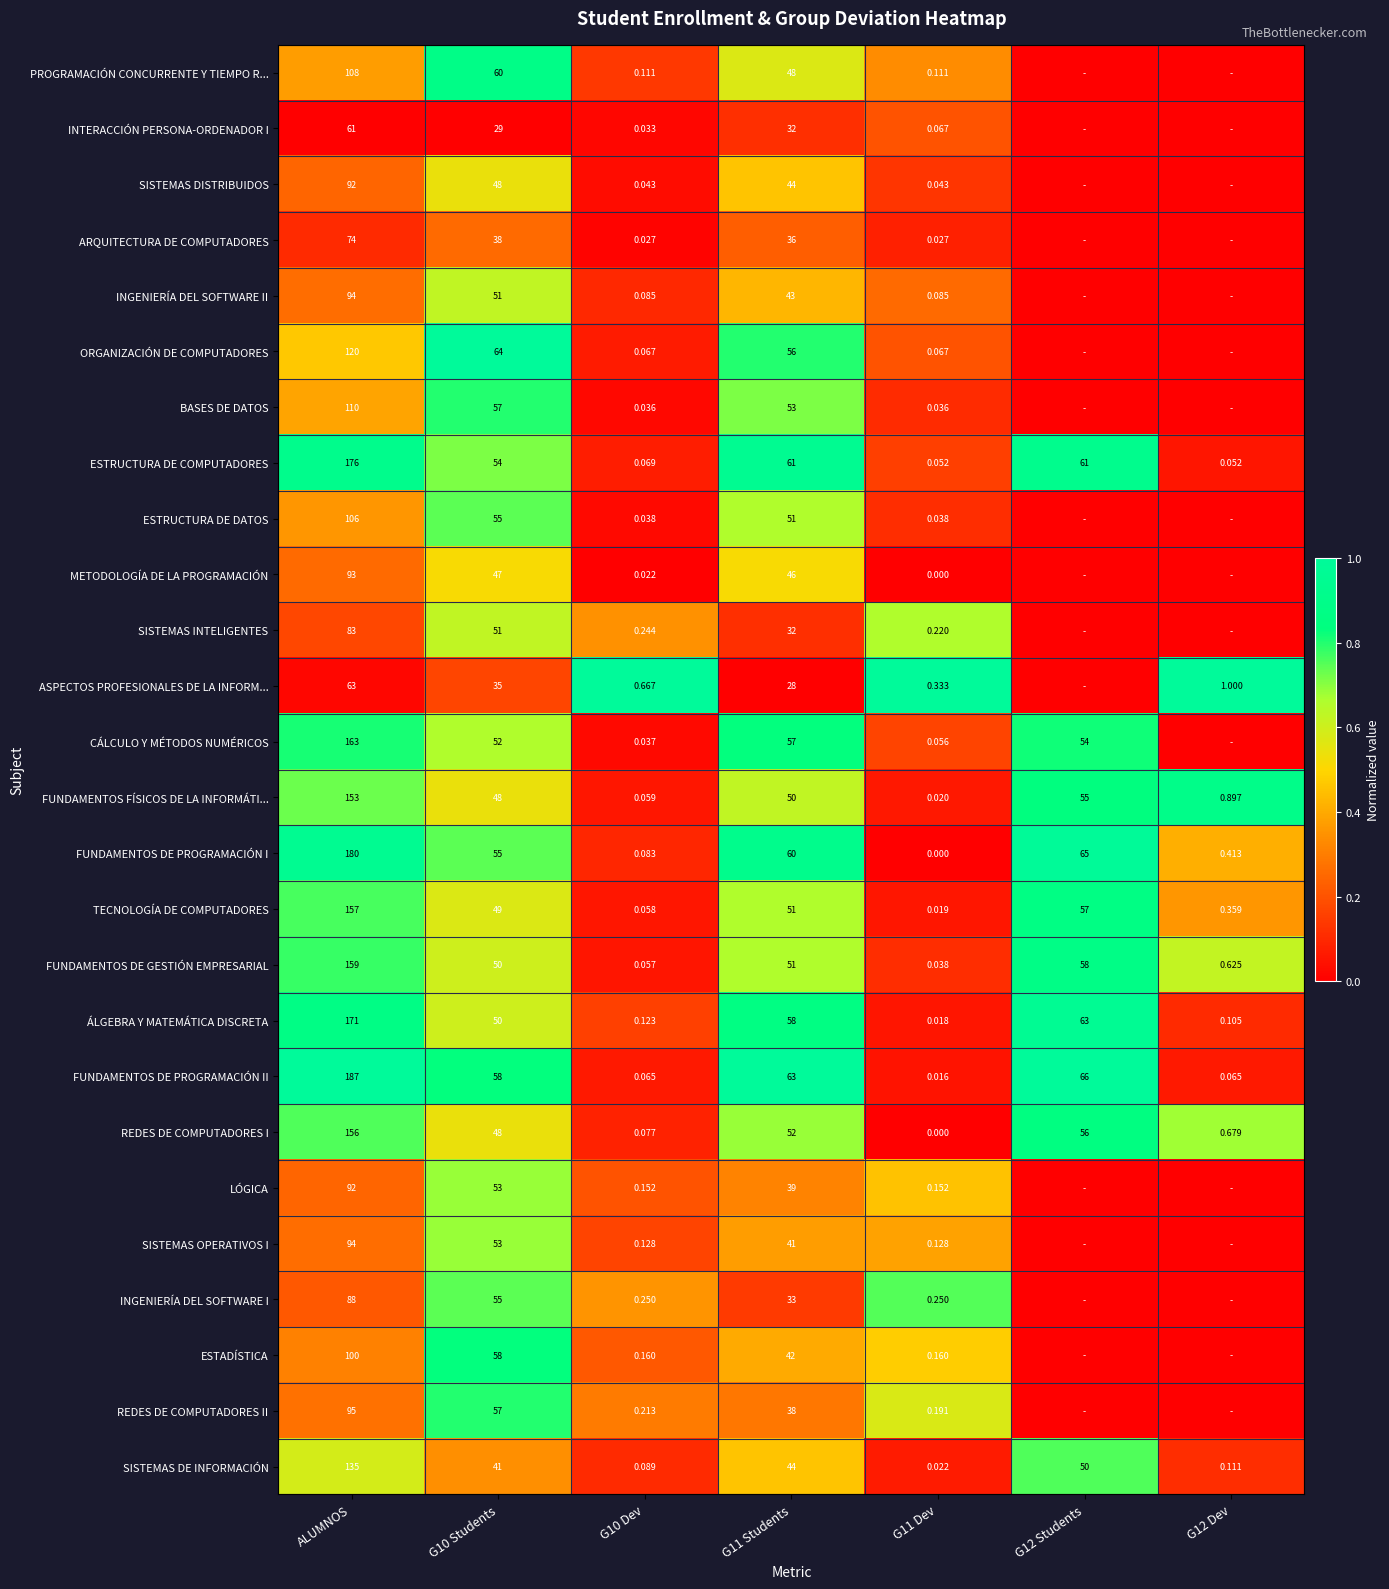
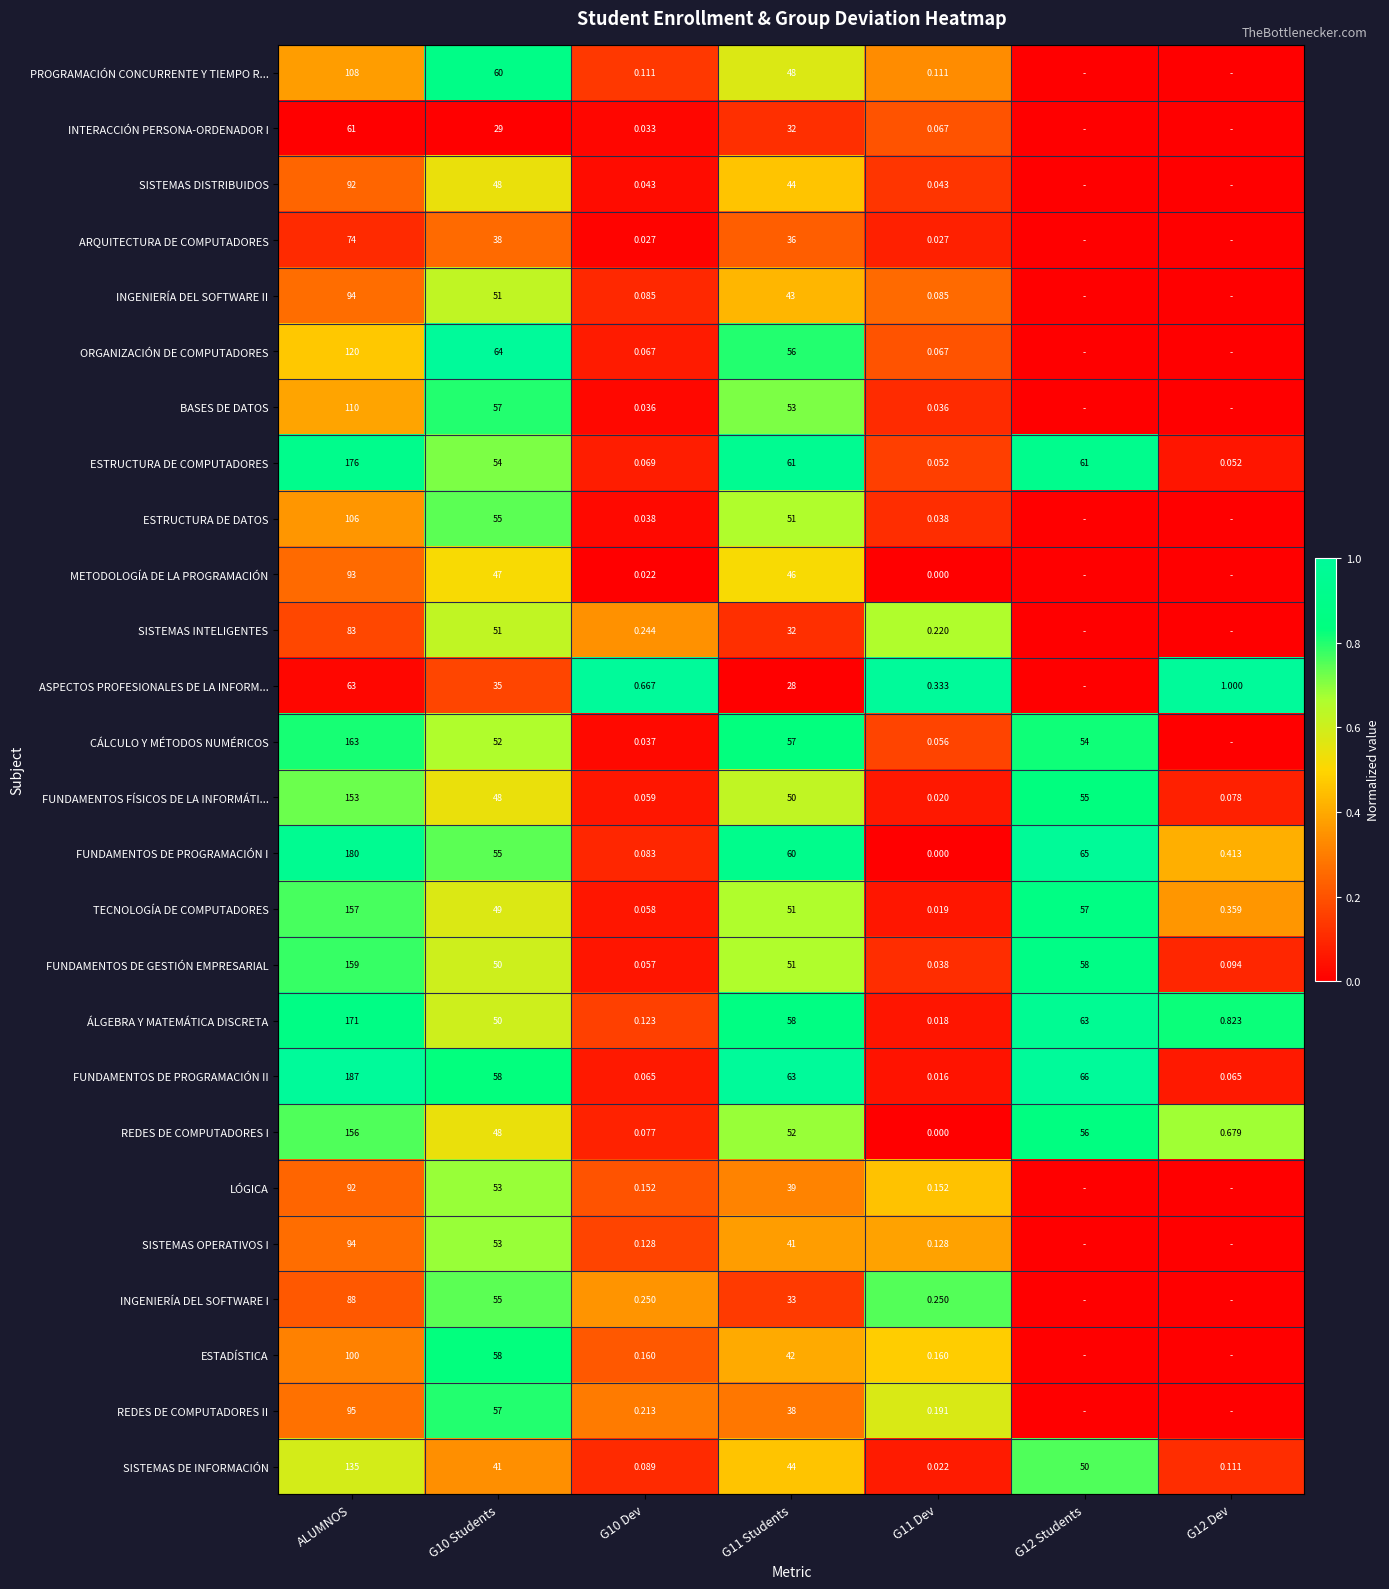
FUNDAMENTOS FÍSICOS DE LA INFORMÁTI..., G12 Dev: 0.897 -> 0.078
FUNDAMENTOS DE GESTIÓN EMPRESARIAL, G12 Dev: 0.625 -> 0.094
ÁLGEBRA Y MATEMÁTICA DISCRETA, G12 Dev: 0.105 -> 0.823
